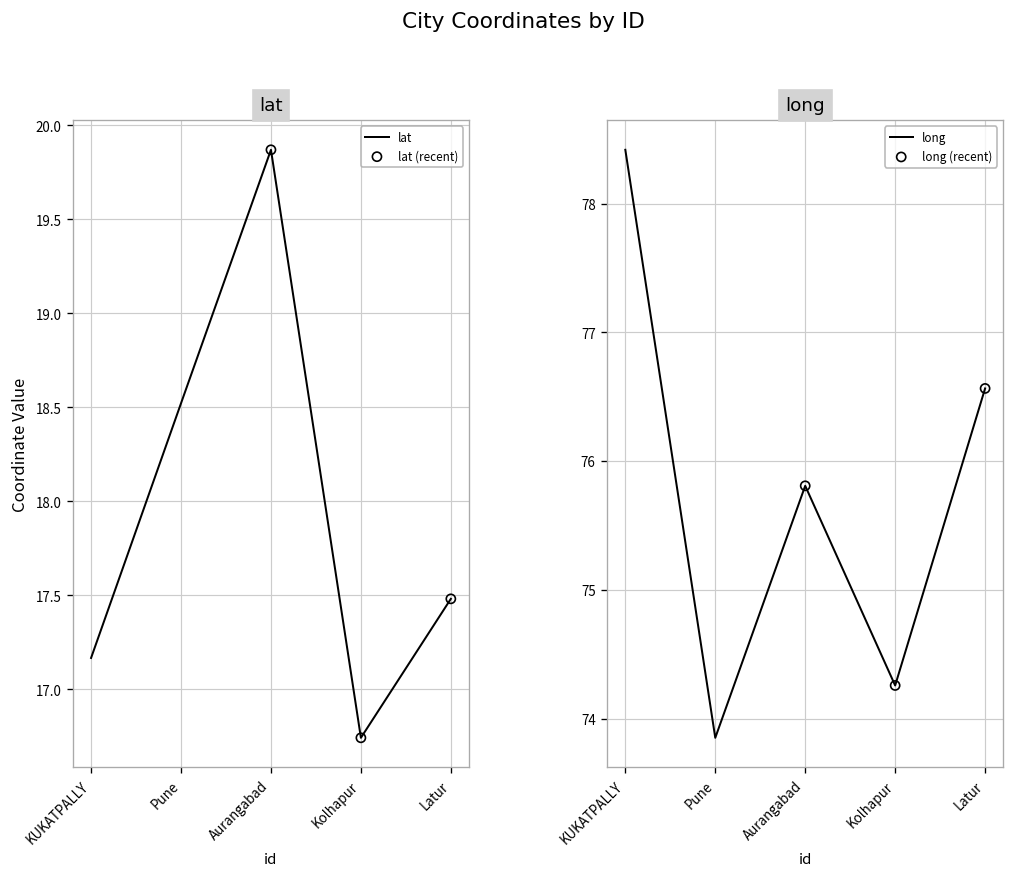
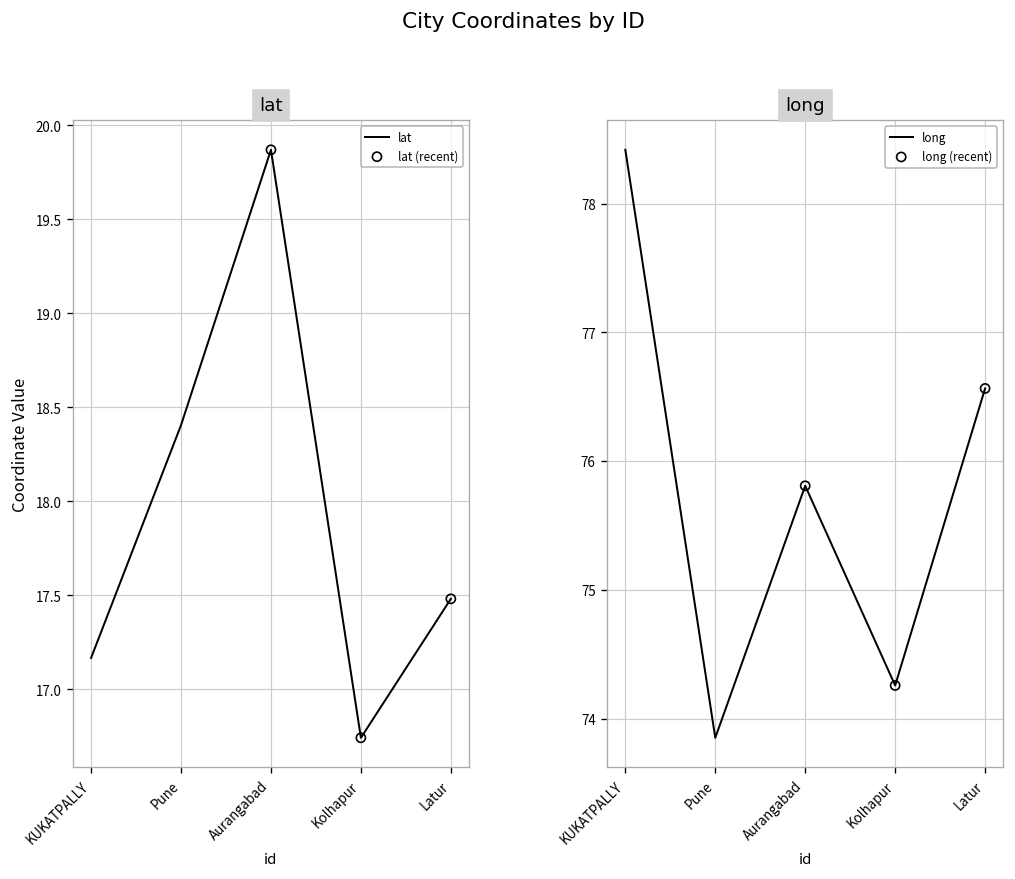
lat, lat, Pune: 18.52 -> 18.40
